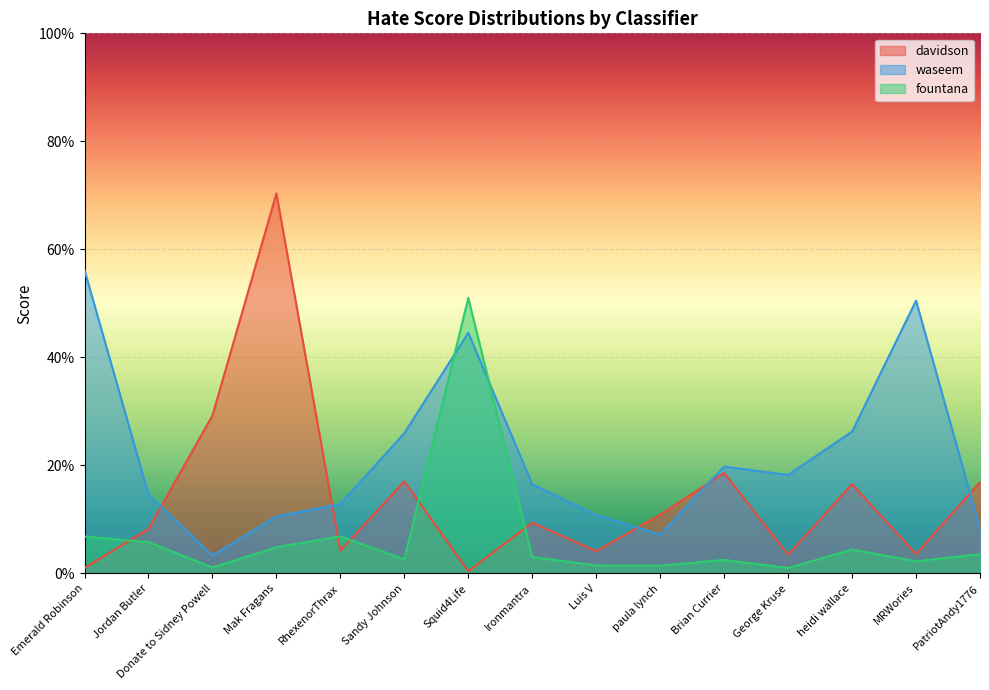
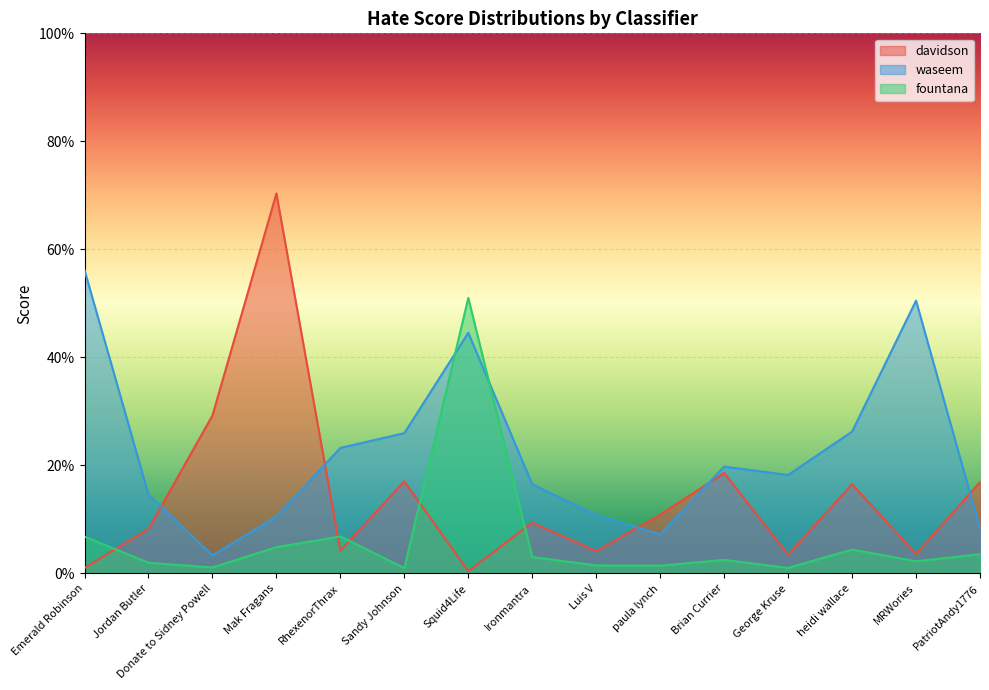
fountana, Jordan Butler: 6% -> 2%
waseem, RhexenorThrax: 13% -> 23%
fountana, Sandy Johnson: 3% -> 1%
